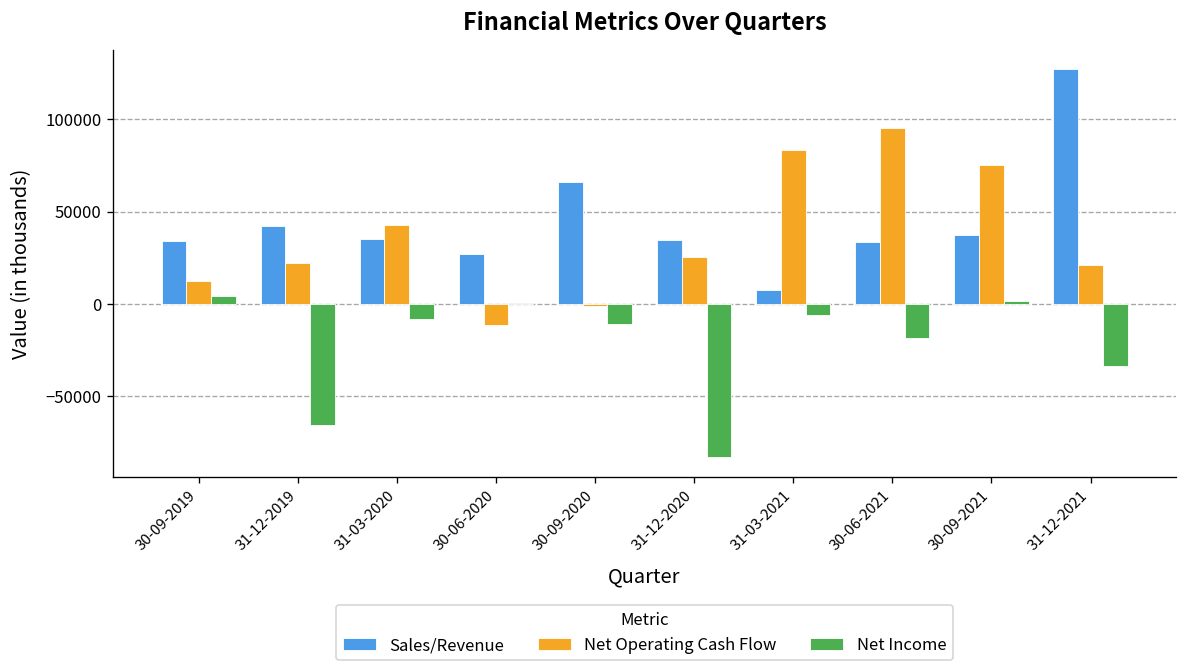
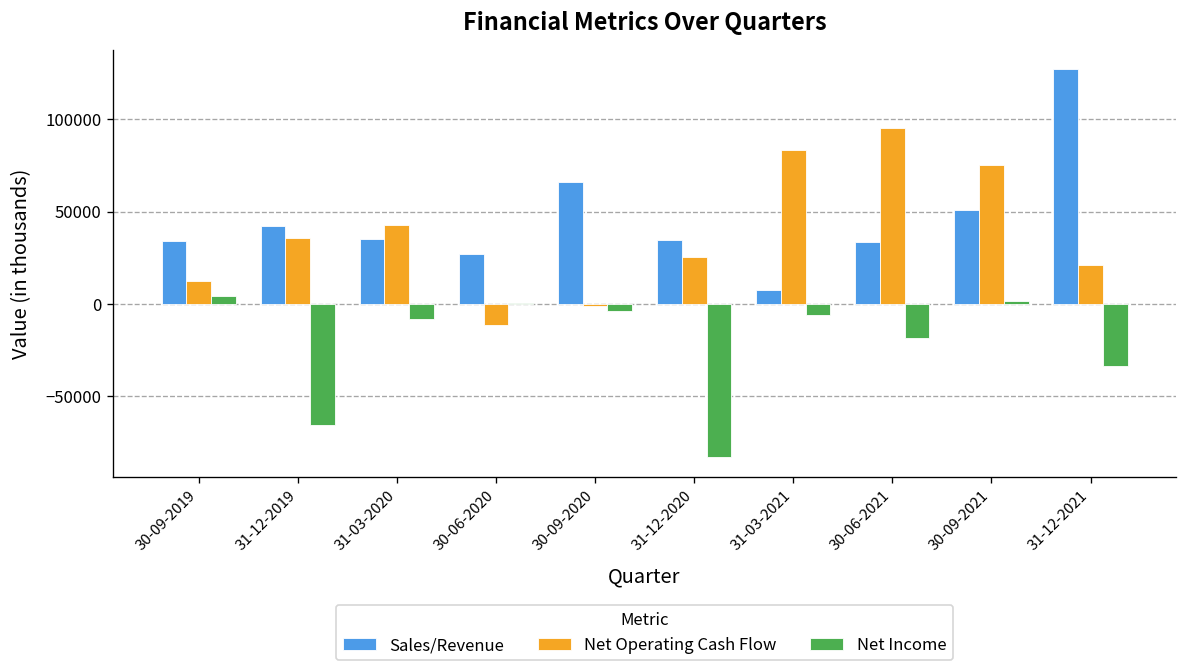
Net Operating Cash Flow, 31-12-2019: 22000 -> 36000
Net Income, 30-09-2020: -11000 -> -4000
Sales/Revenue, 30-09-2021: 37000 -> 51000
